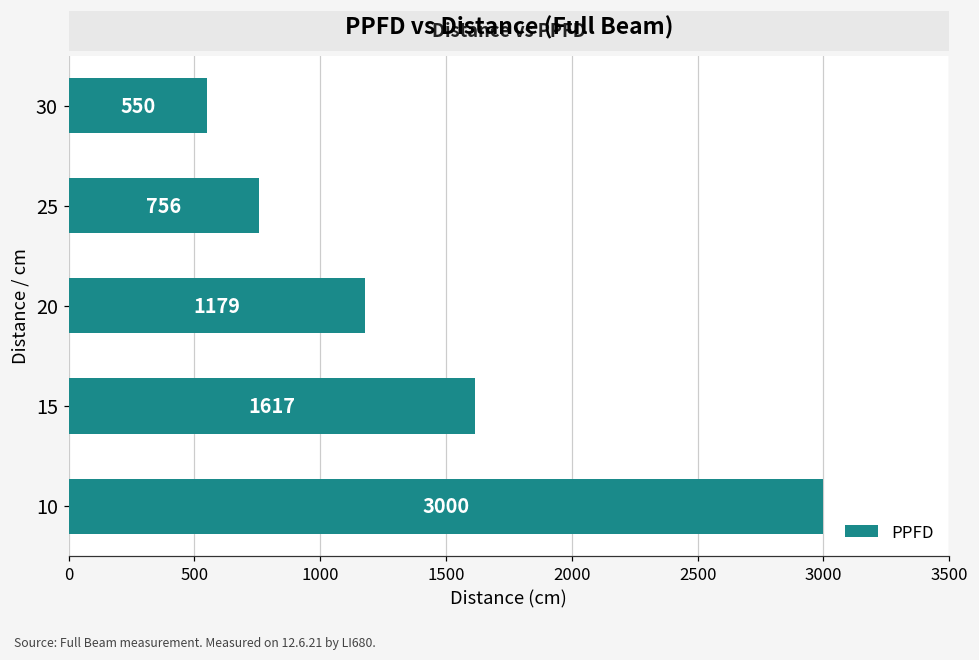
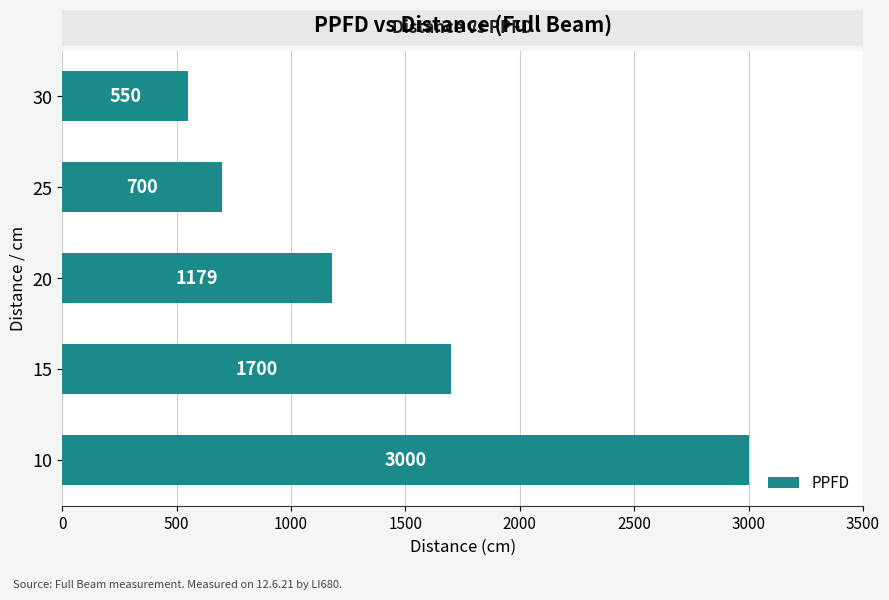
25: 756 -> 700
15: 1617 -> 1700
